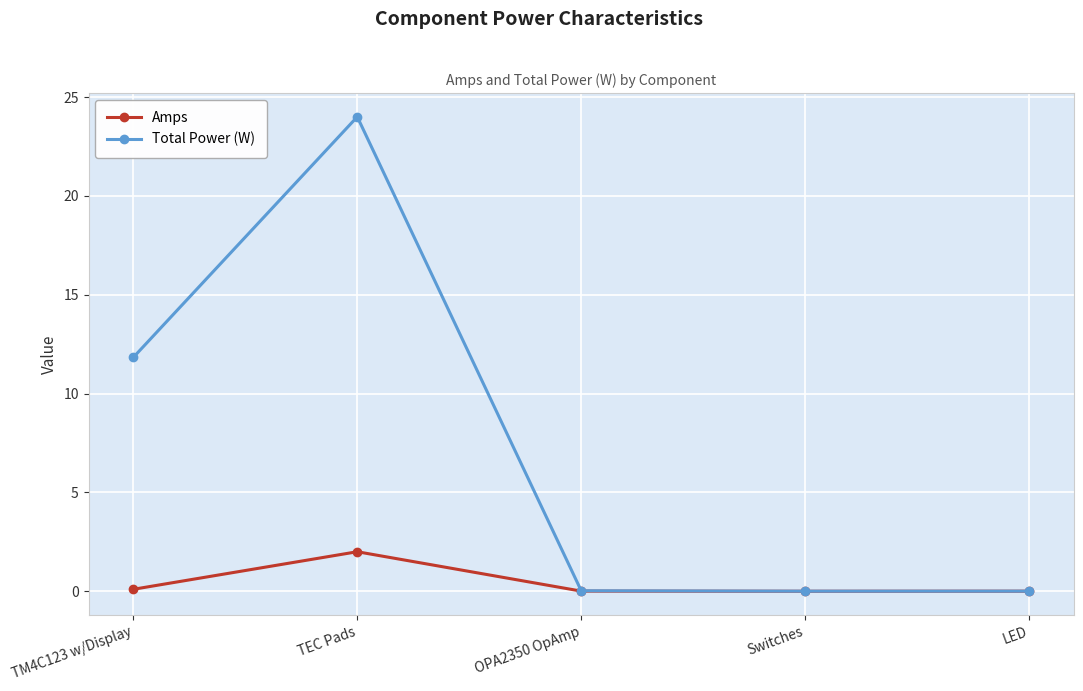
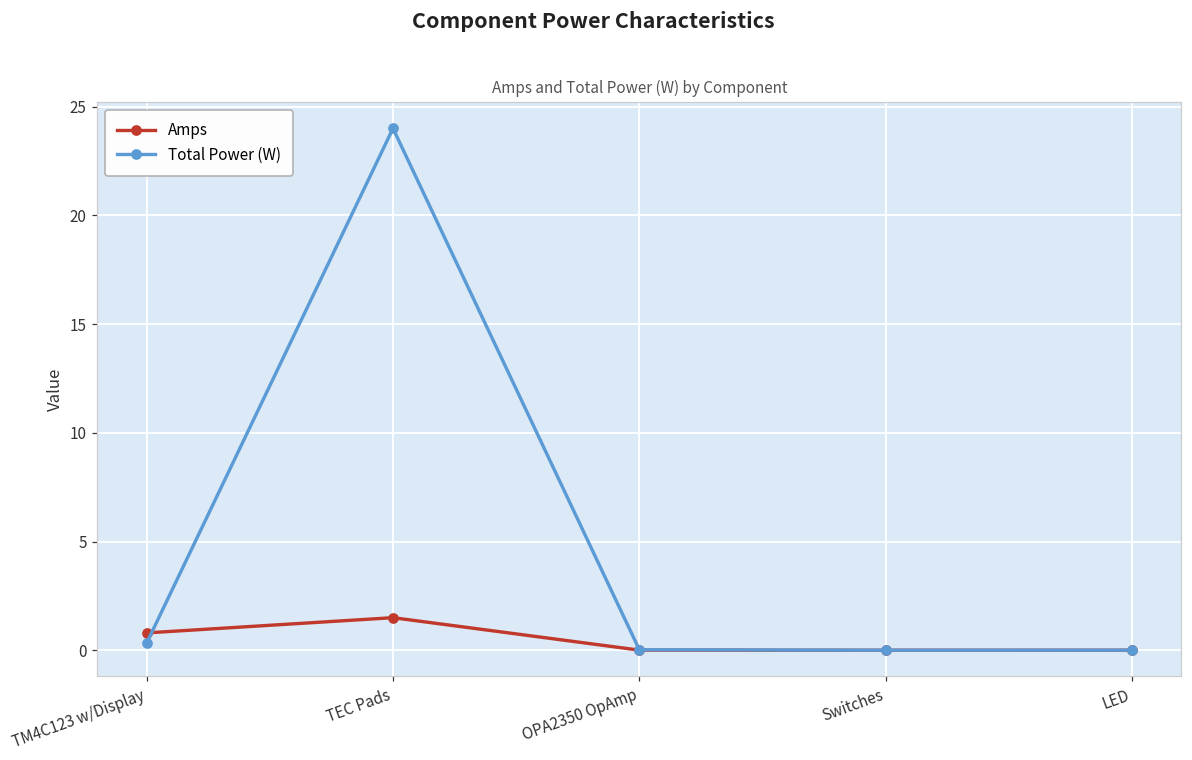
Amps, TM4C123 w/Display: 0.1 -> 0.8
Total Power (W), TM4C123 w/Display: 11.8 -> 0.3
Amps, TEC Pads: 2.0 -> 1.5
